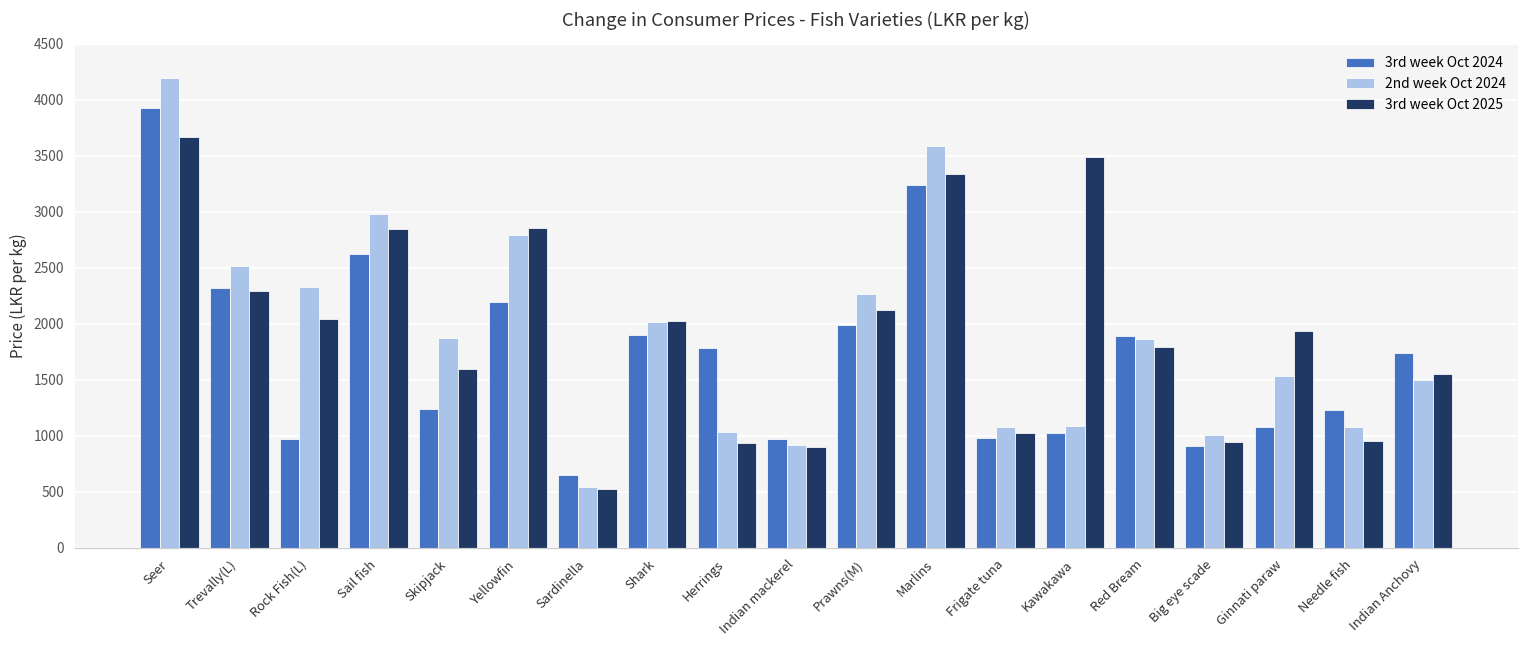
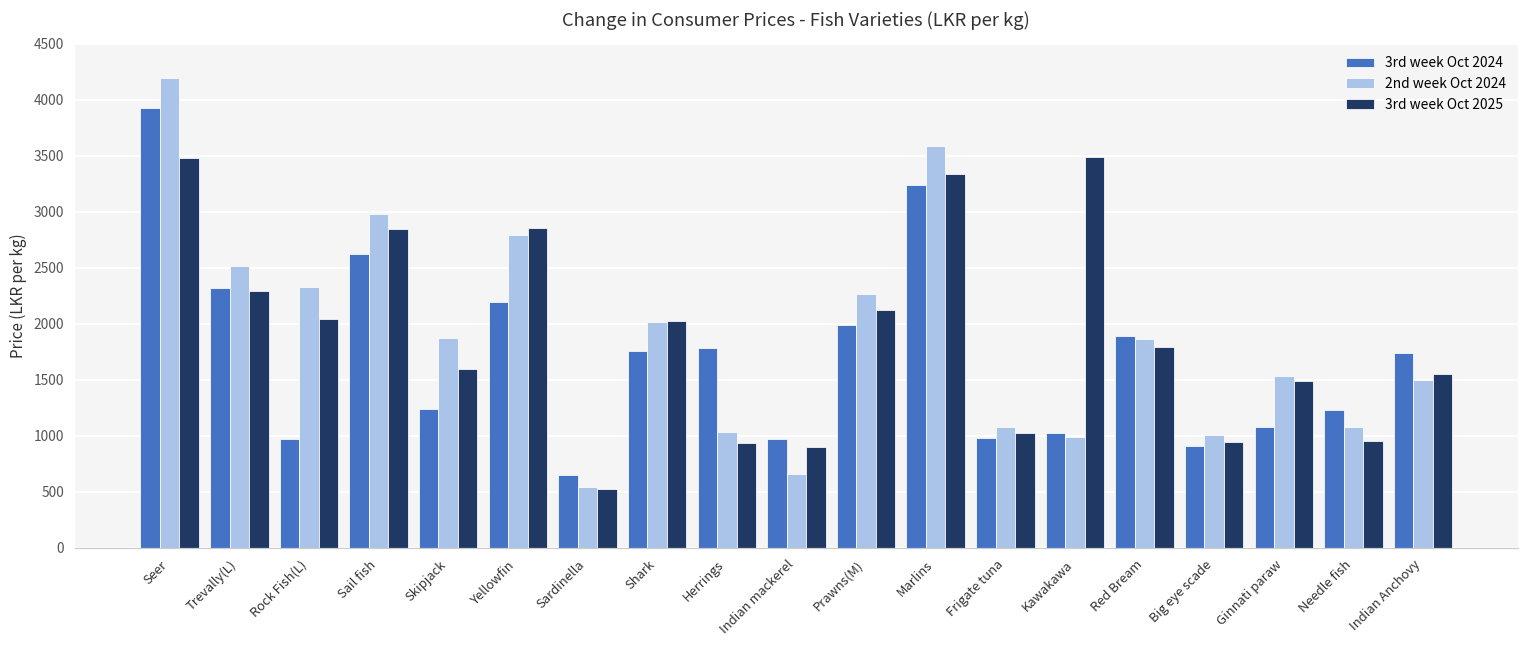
3rd week Oct 2025, Seer: 3670 -> 3480
3rd week Oct 2024, Shark: 1900 -> 1760
2nd week Oct 2024, Indian mackerel: 920 -> 650
2nd week Oct 2024, Kawakawa: 1090 -> 990
3rd week Oct 2025, Ginnati paraw: 1930 -> 1490
